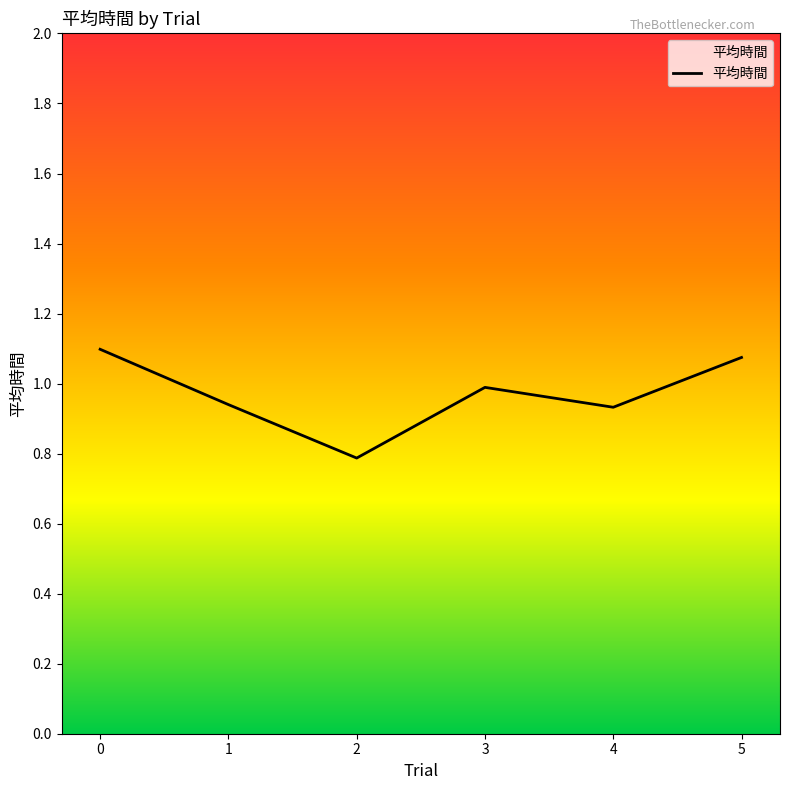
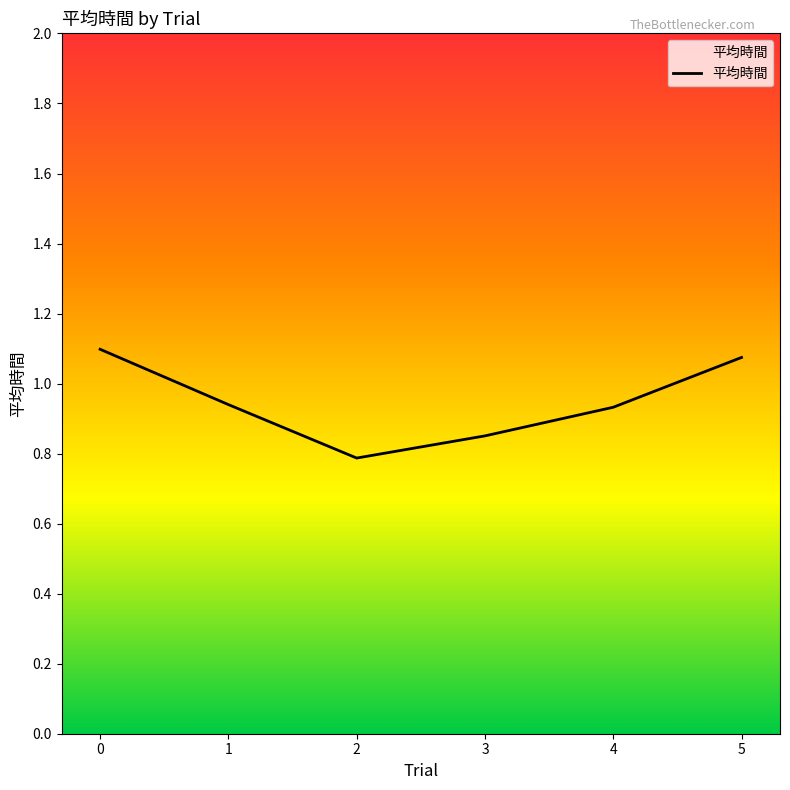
3: 0.99 -> 0.85
